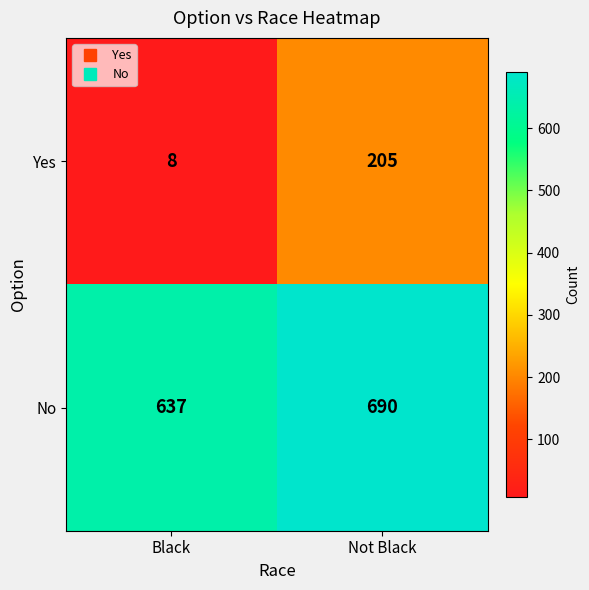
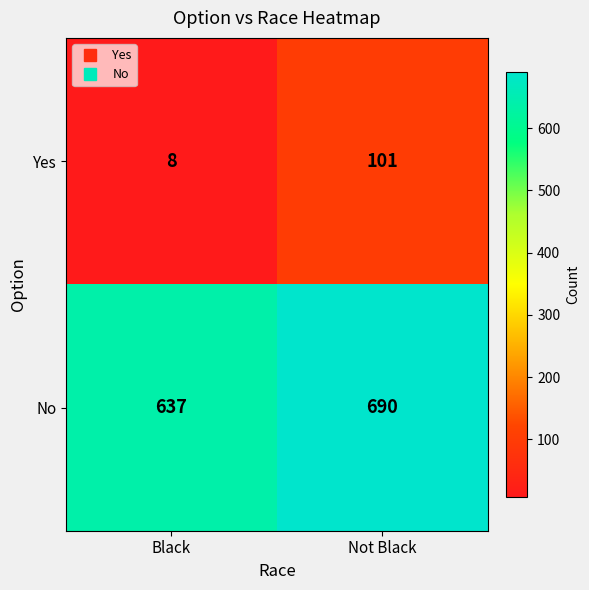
Yes, Not Black: 205 -> 101
